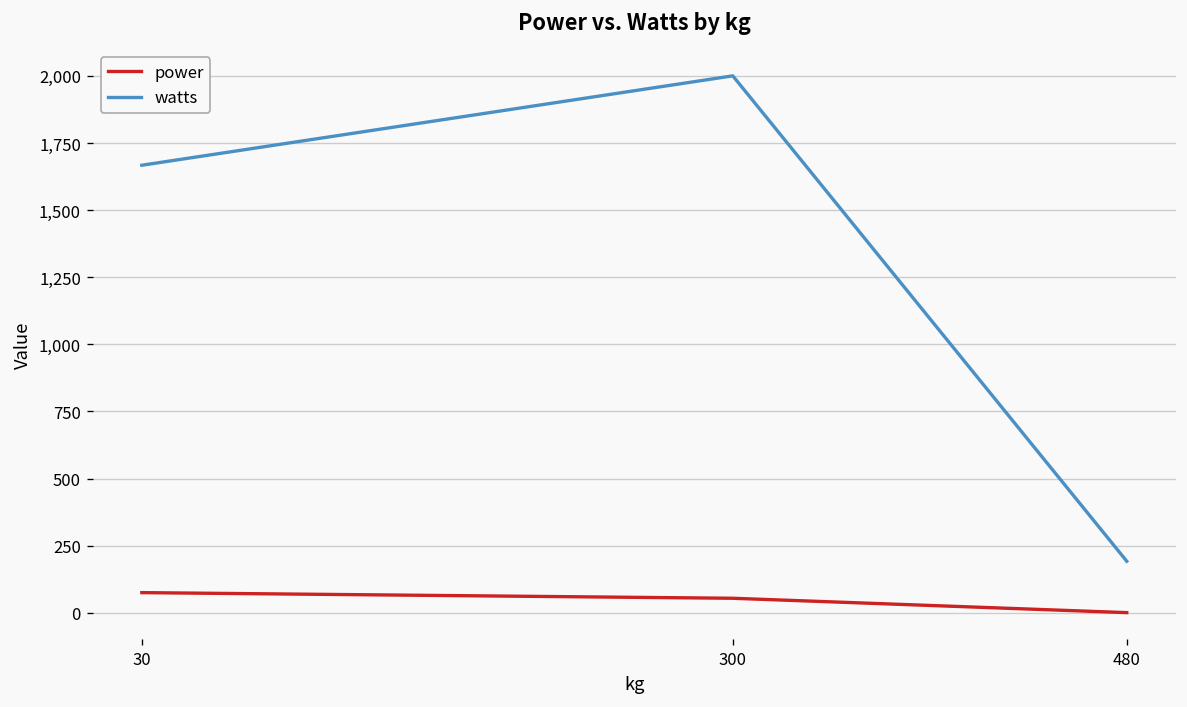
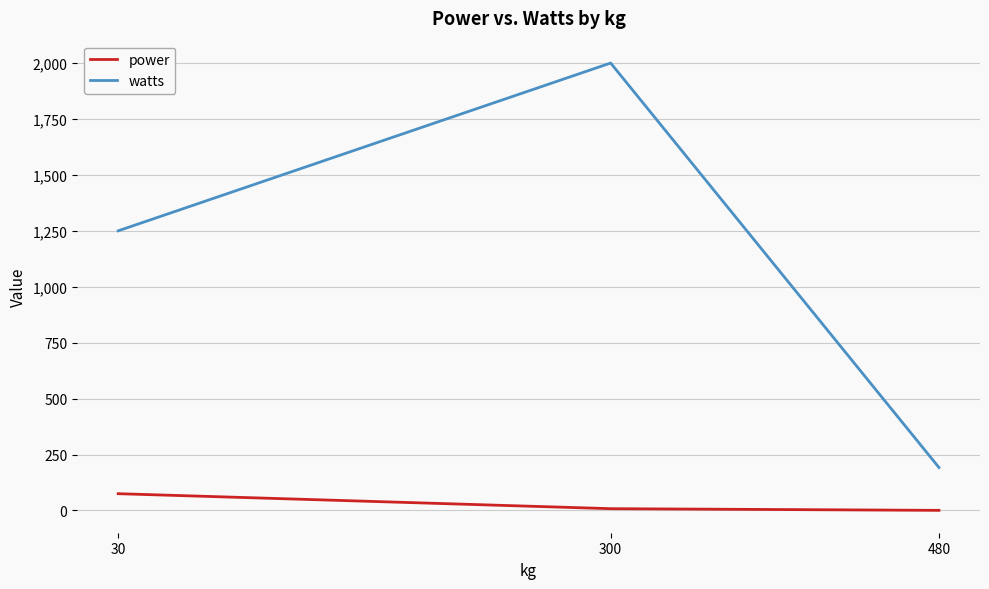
watts, 30: 1,670 -> 1,250
power, 300: 50 -> 10
